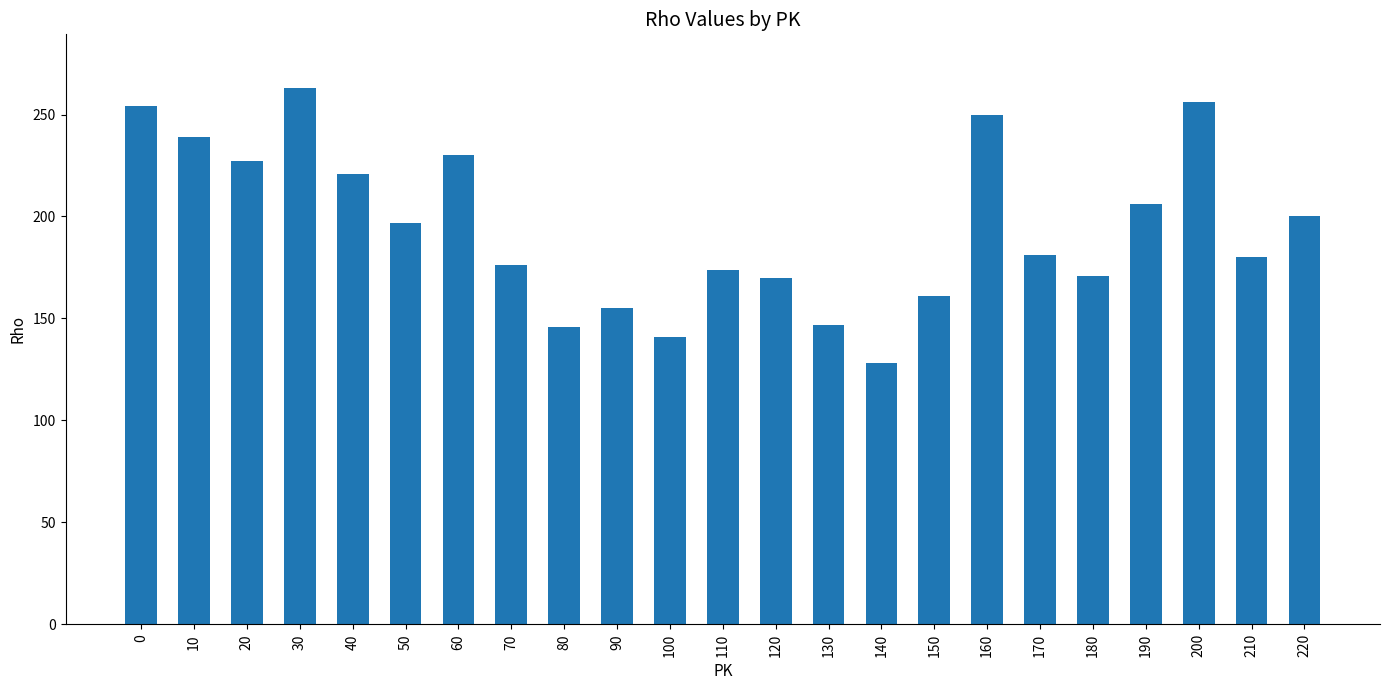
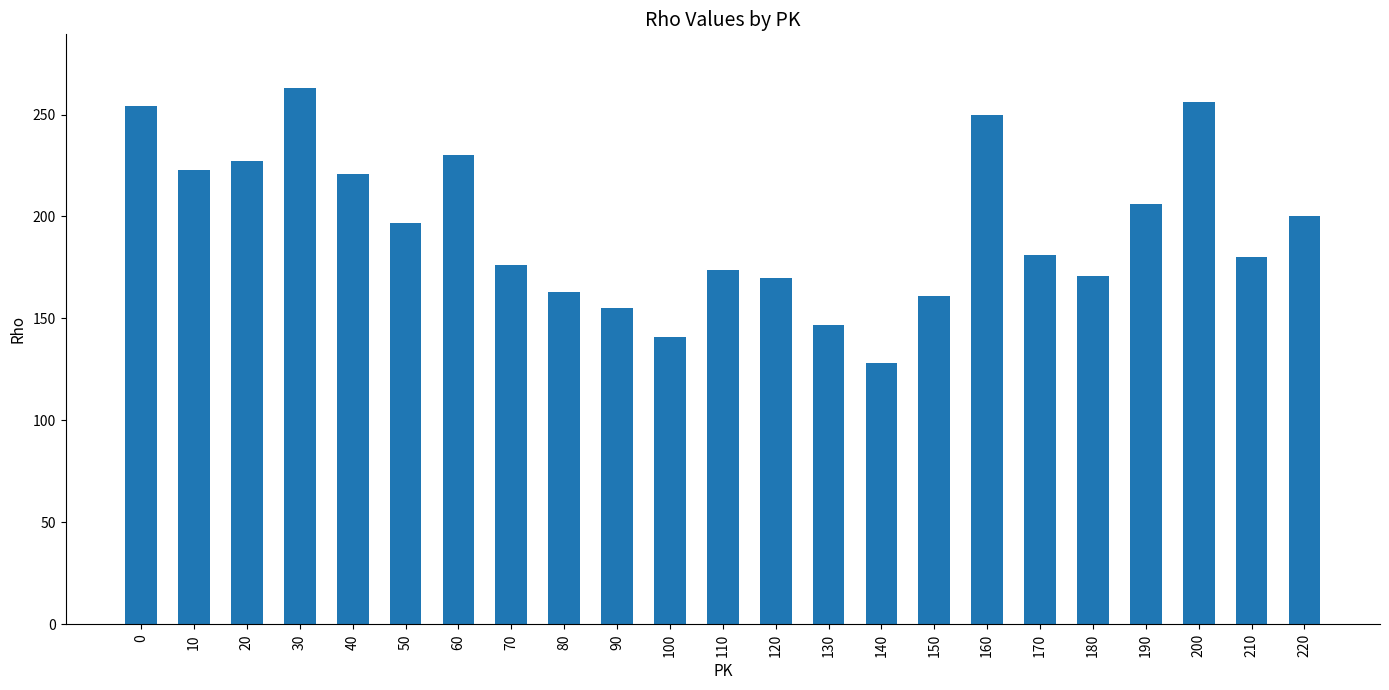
10: 239 -> 223
80: 146 -> 163
